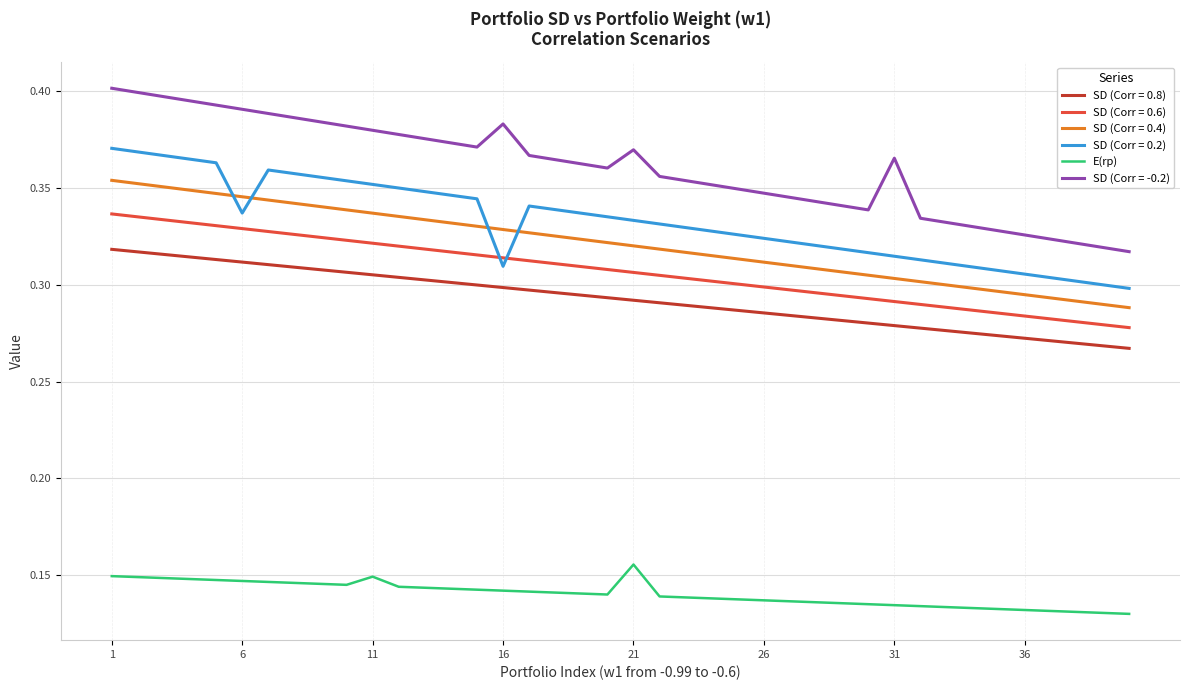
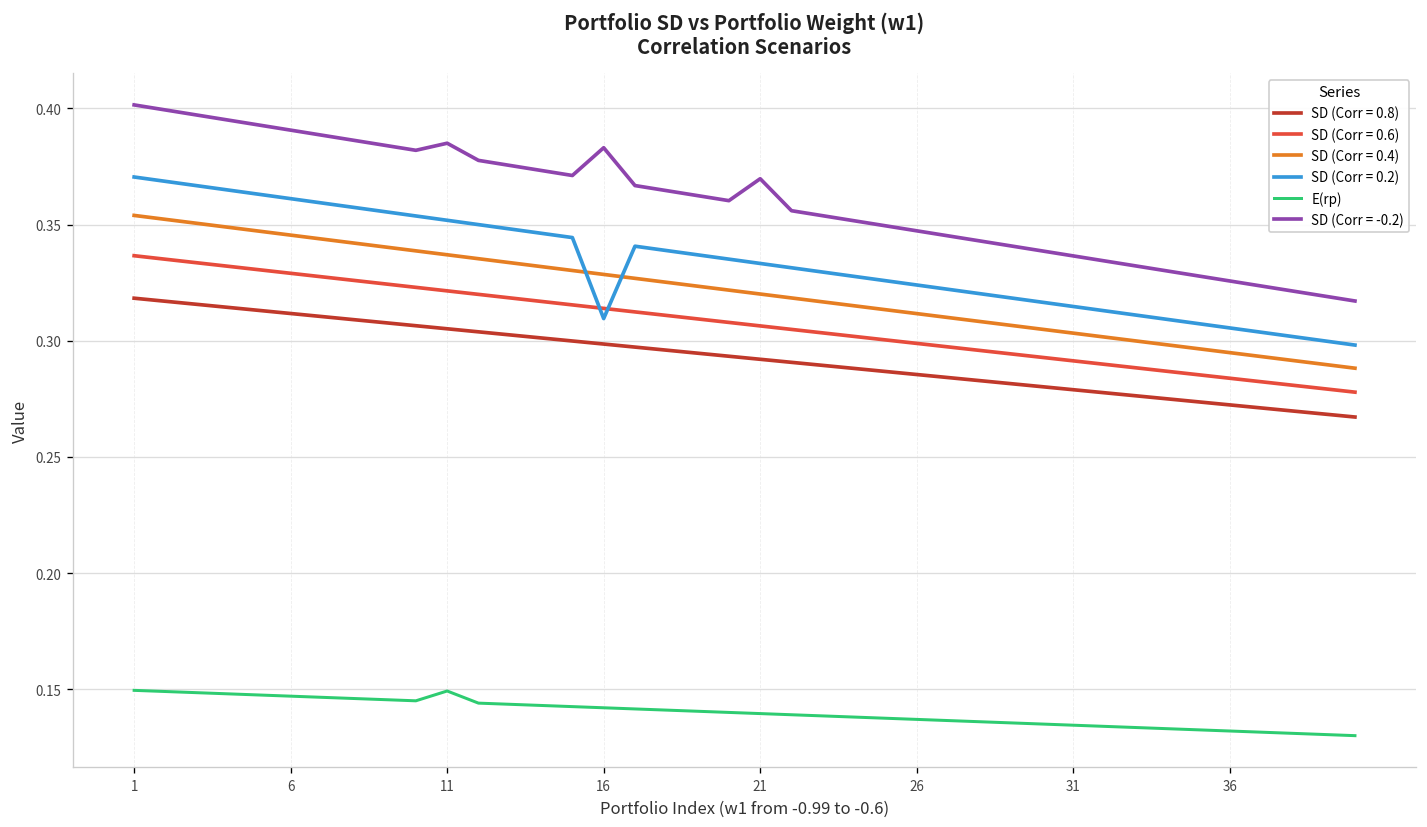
SD (Corr = 0.2), 6: 0.337 -> 0.361
SD (Corr = -0.2), 11: 0.380 -> 0.385
E(rp), 21: 0.156 -> 0.140
SD (Corr = -0.2), 31: 0.365 -> 0.337
